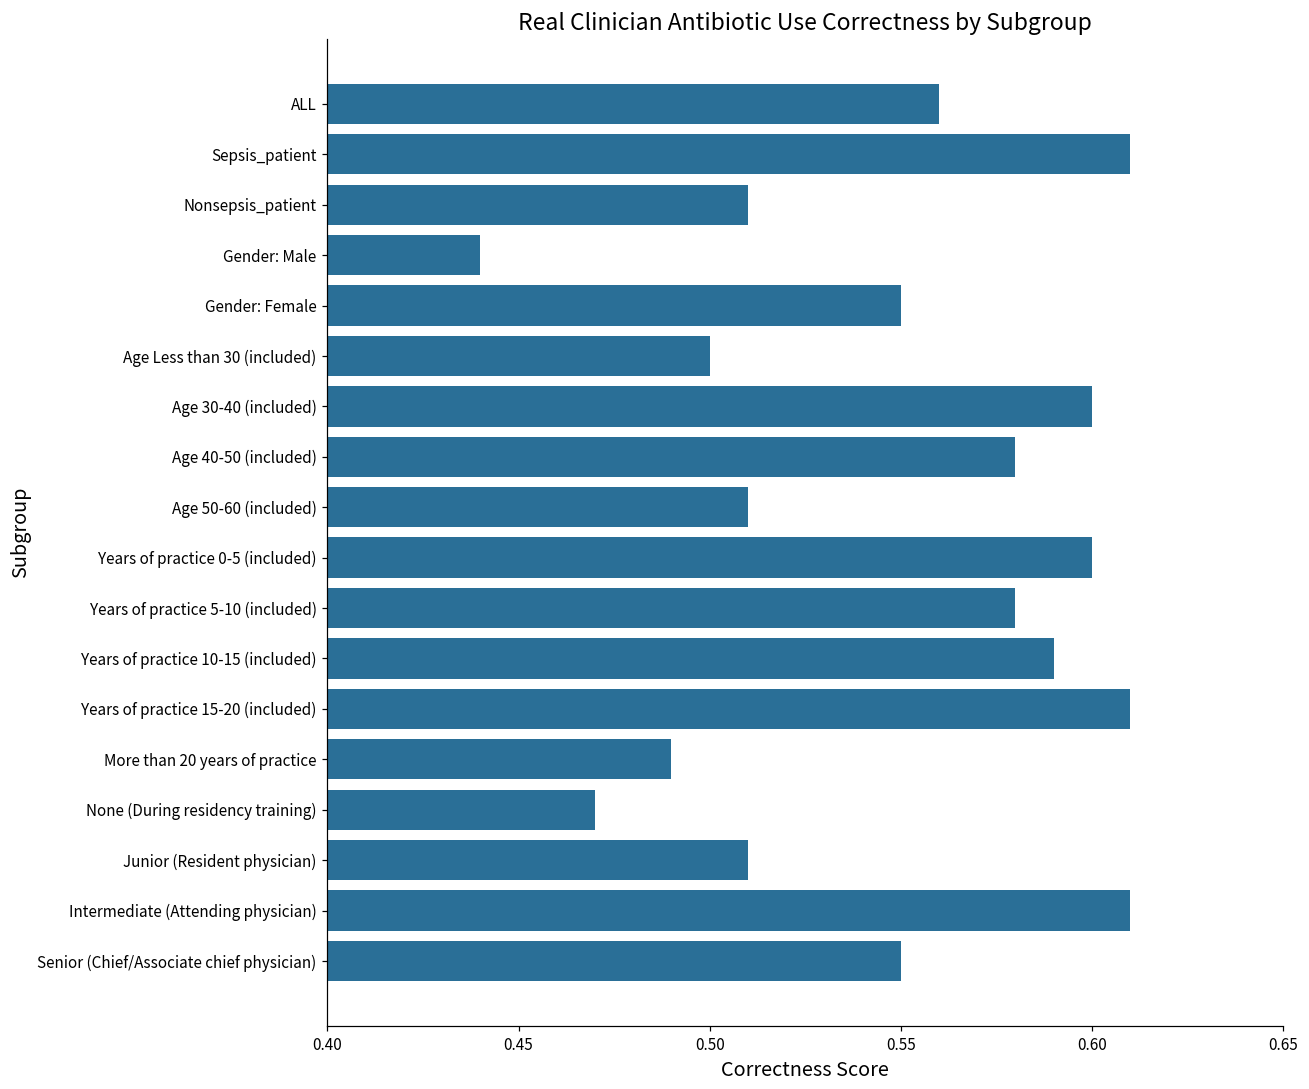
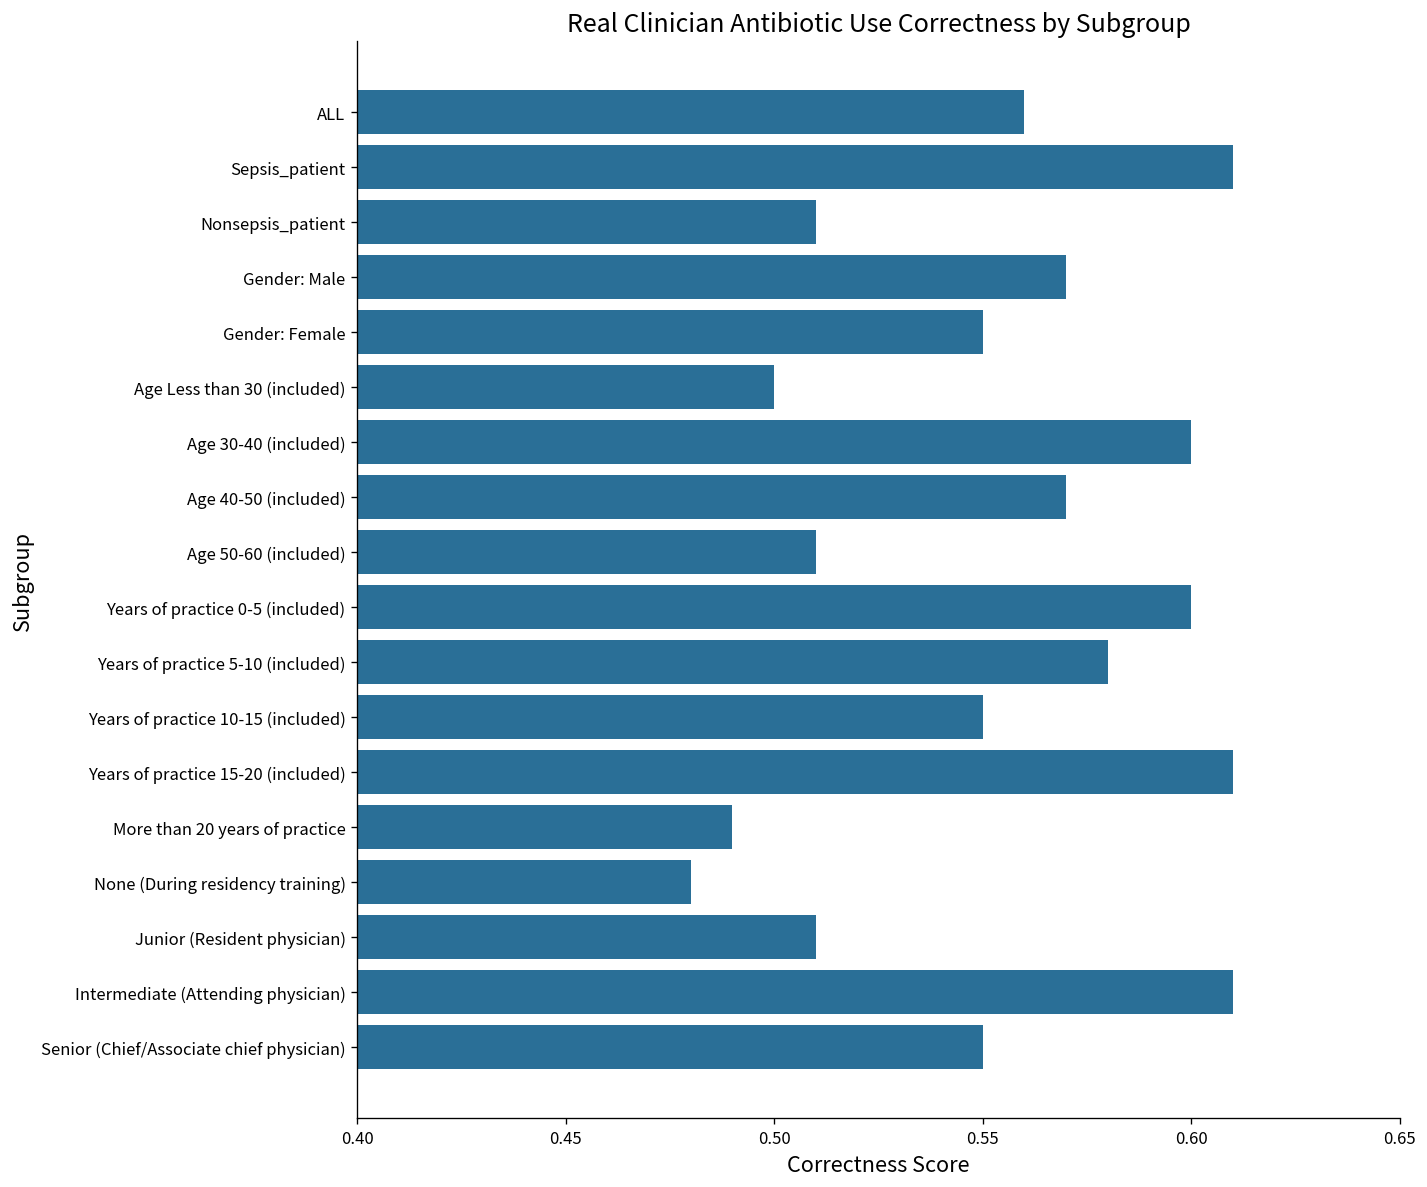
Gender: Male: 0.44 -> 0.57
Age 40-50 (included): 0.58 -> 0.57
Years of practice 10-15 (included): 0.59 -> 0.55
None (During residency training): 0.47 -> 0.48
